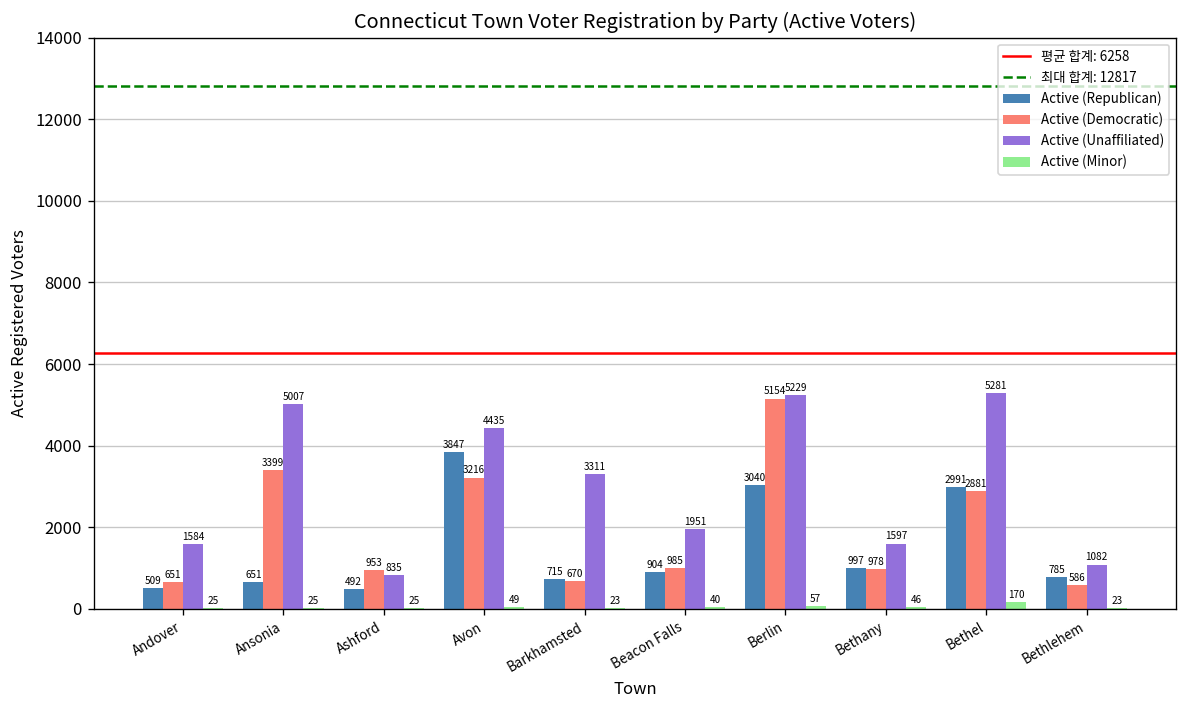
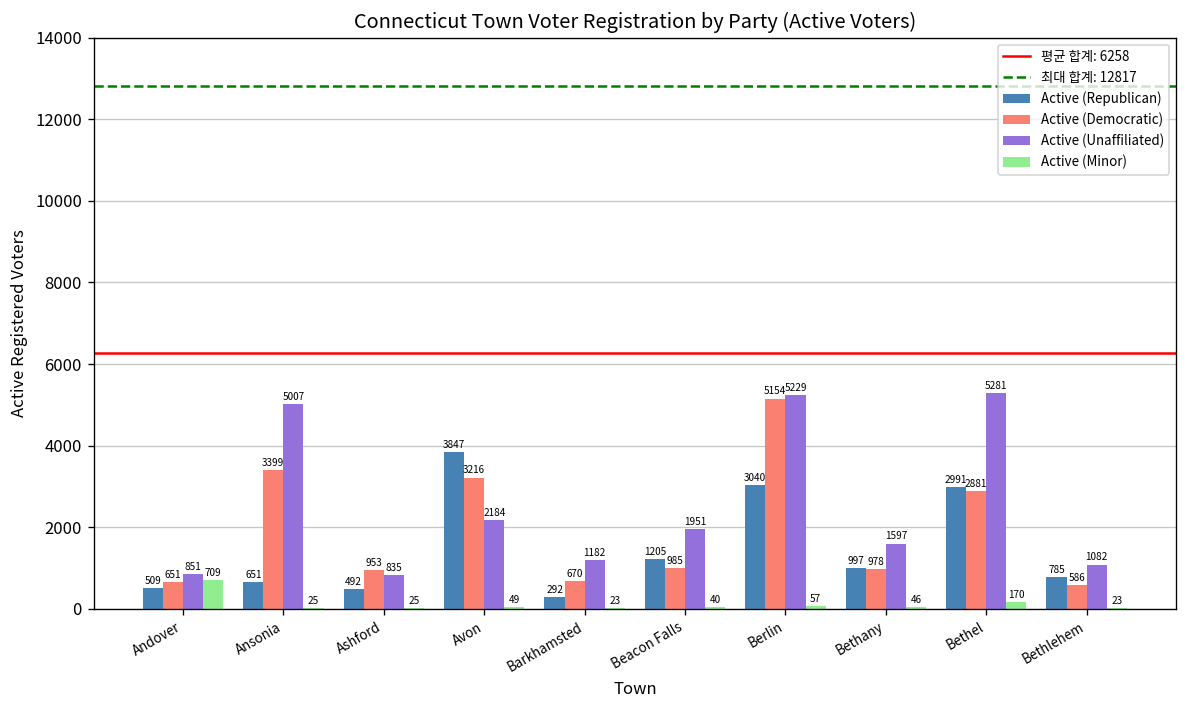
Active (Unaffiliated), Andover: 1584 -> 851
Active (Minor), Andover: 25 -> 709
Active (Unaffiliated), Avon: 4435 -> 2184
Active (Republican), Barkhamsted: 715 -> 292
Active (Unaffiliated), Barkhamsted: 3311 -> 1182
Active (Republican), Beacon Falls: 904 -> 1205
